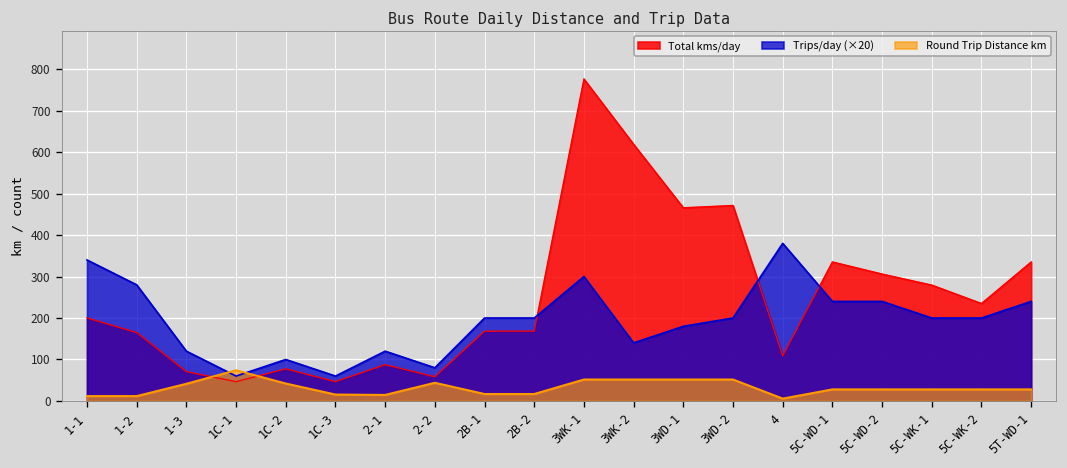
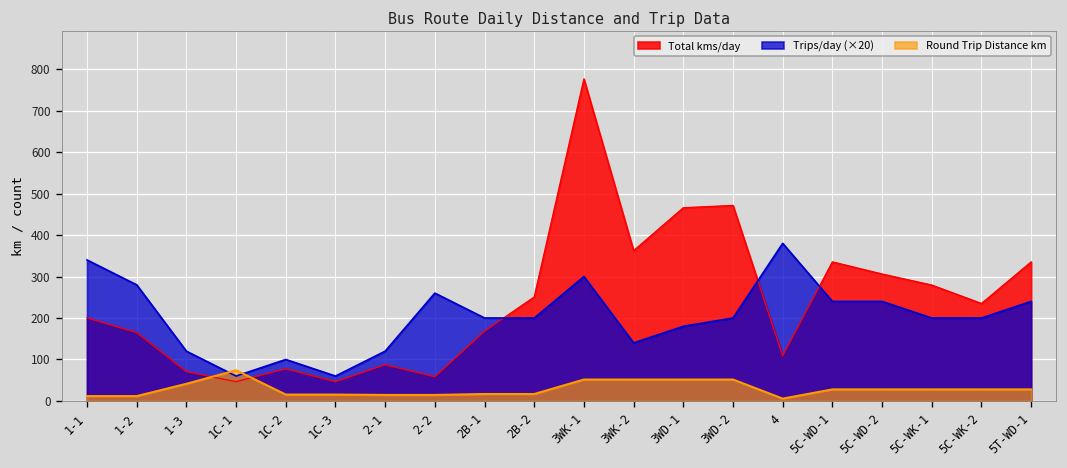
Round Trip Distance km, 1C-2: 40 -> 20
Trips/day (×20), 2-2: 80 -> 260
Round Trip Distance km, 2-2: 40 -> 10
Total kms/day, 2B-2: 170 -> 250
Total kms/day, 3WK-2: 620 -> 360
